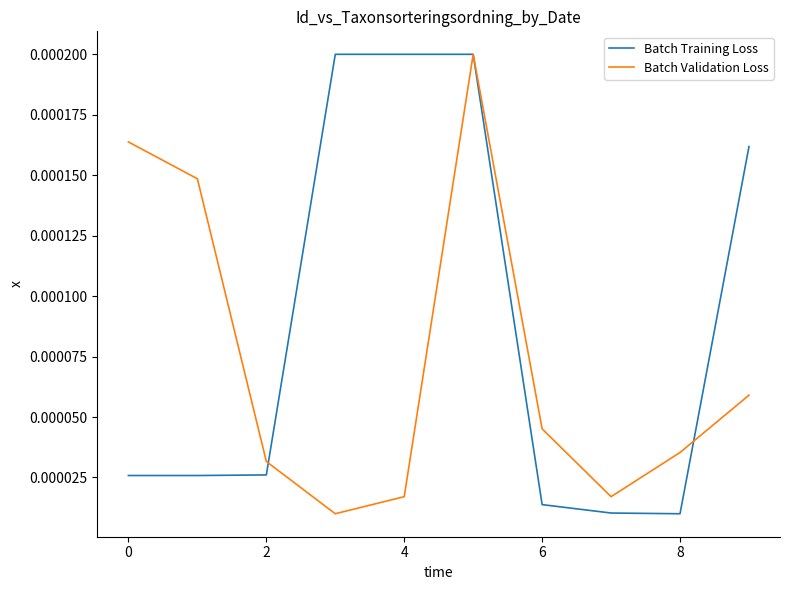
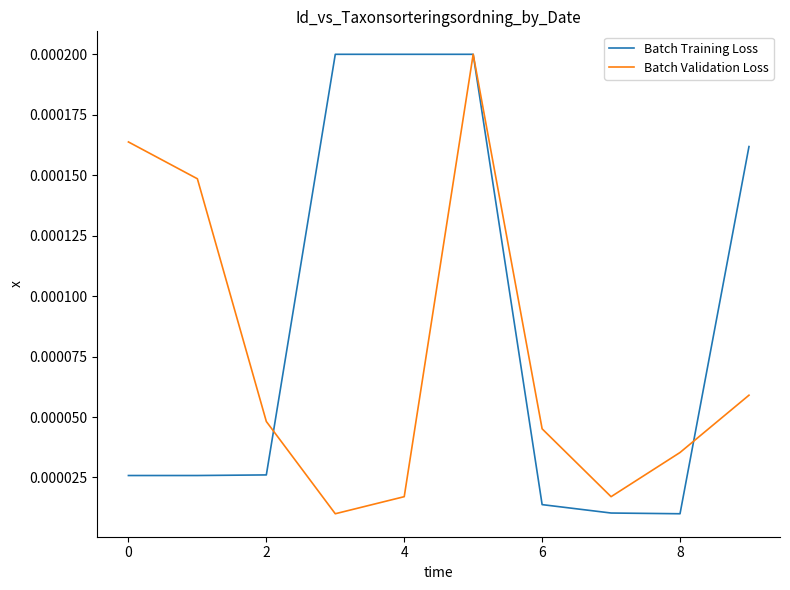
Batch Validation Loss, 2: 0.000032 -> 0.000048
